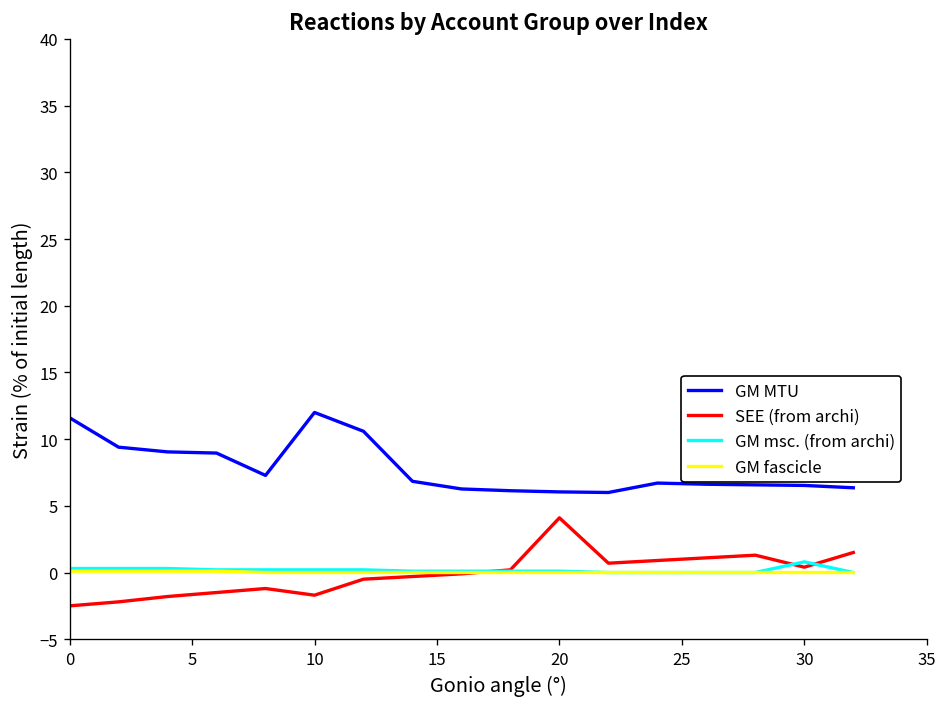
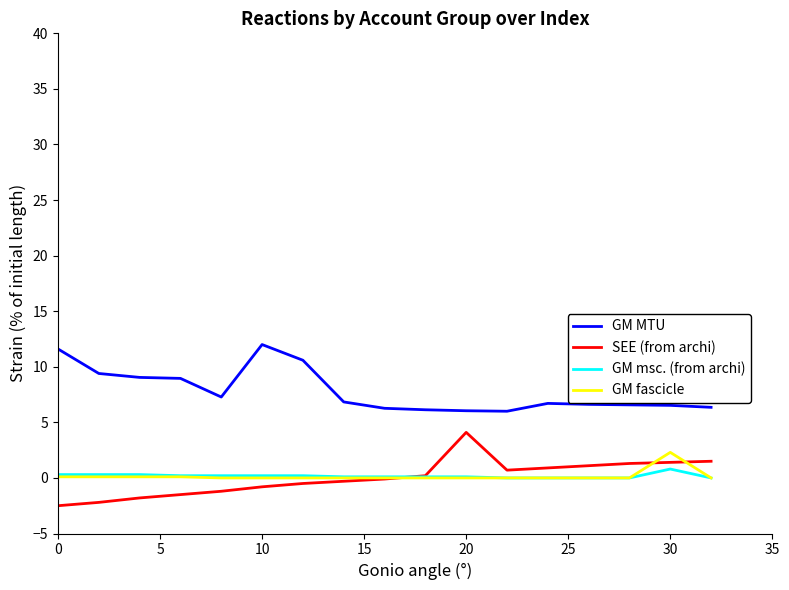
SEE (from archi), 10: -1.7 -> -0.8
SEE (from archi), 30: 0.4 -> 1.4
GM fascicle, 30: 0.0 -> 2.3
